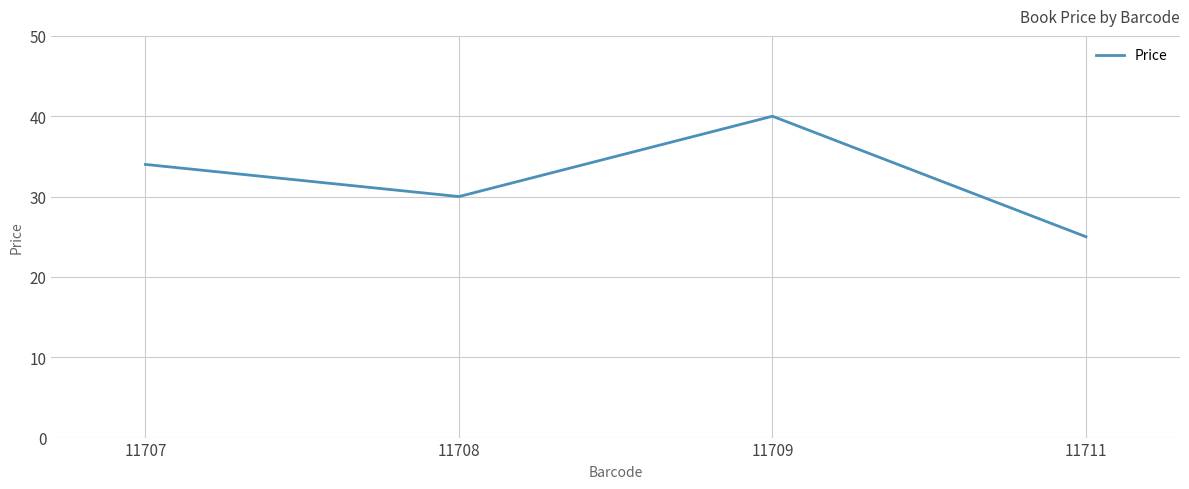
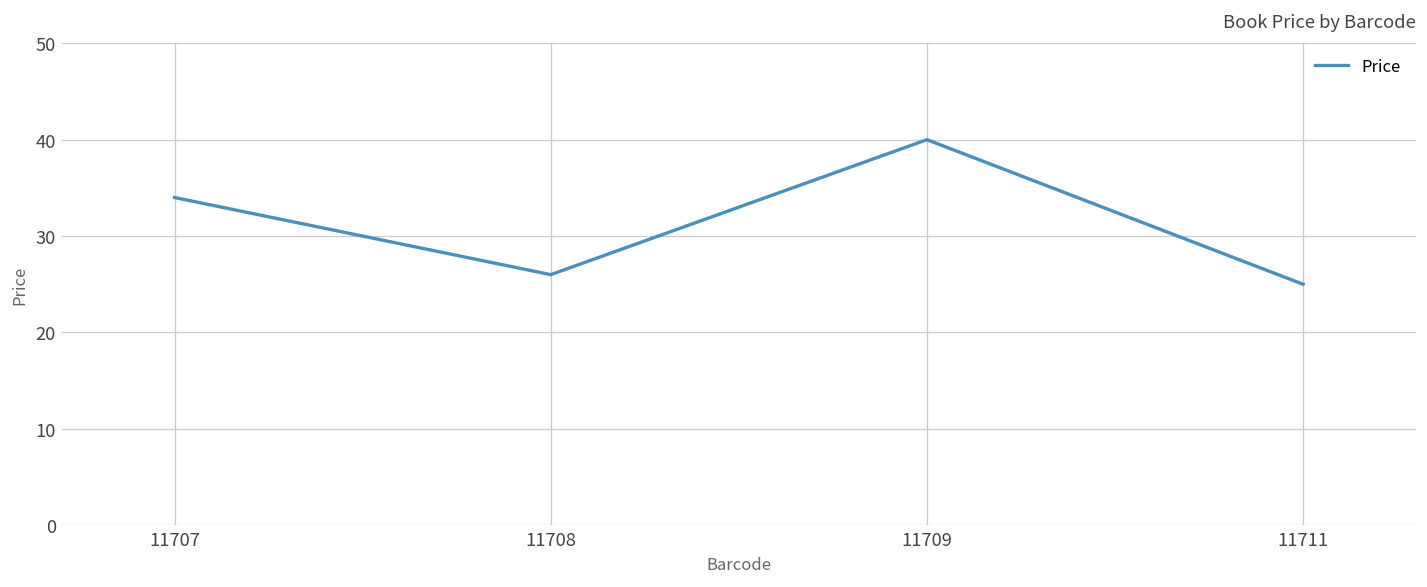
11708: 30 -> 26
